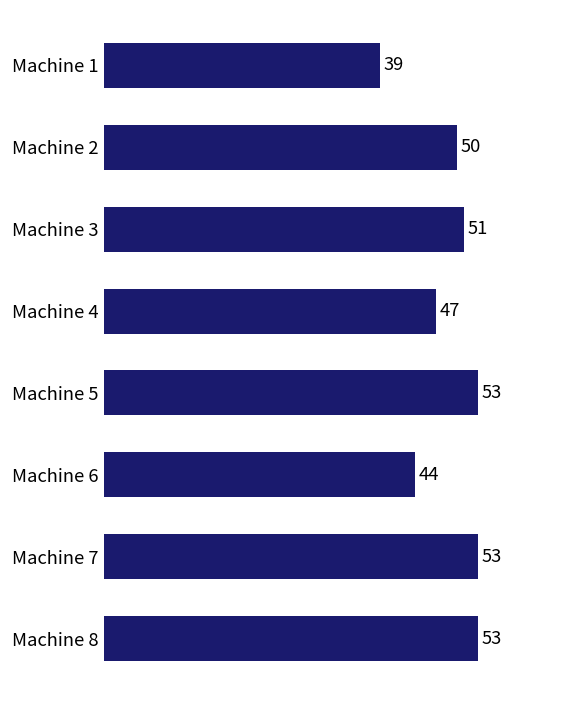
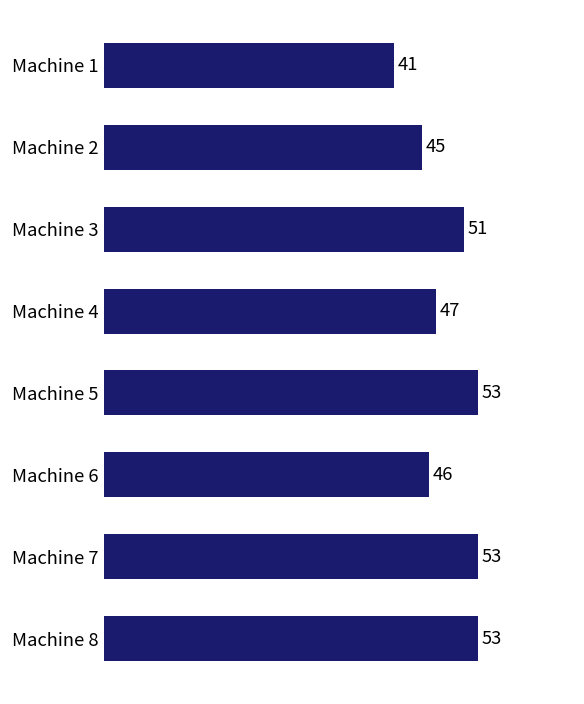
Machine 1: 39 -> 41
Machine 2: 50 -> 45
Machine 6: 44 -> 46
